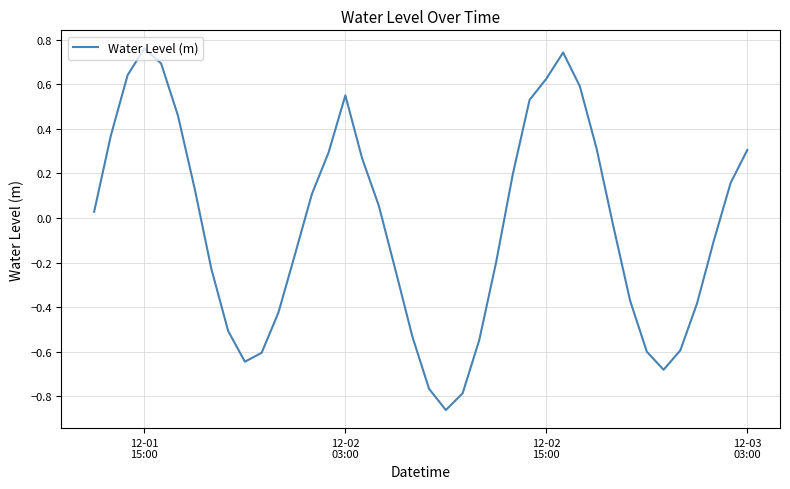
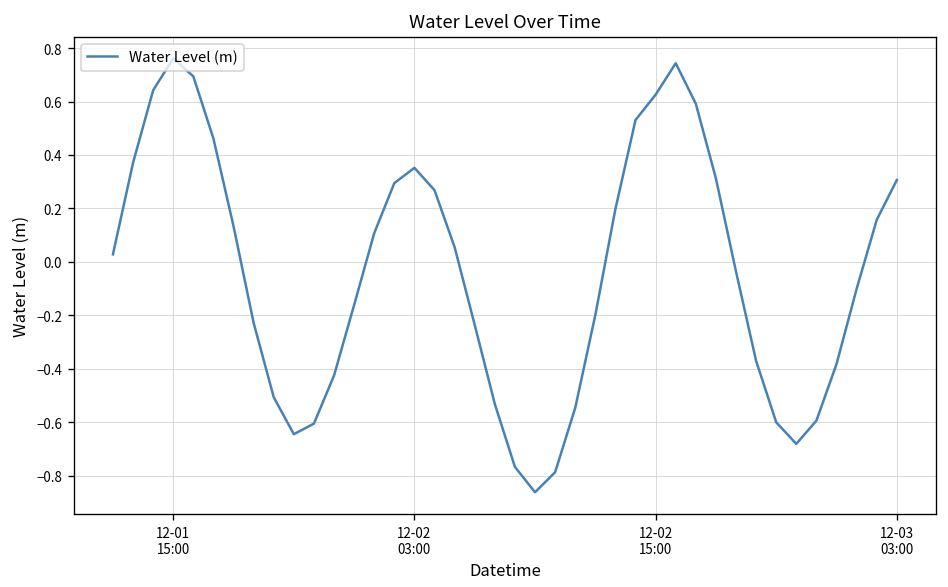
12-02 03:00: 0.55 -> 0.35
